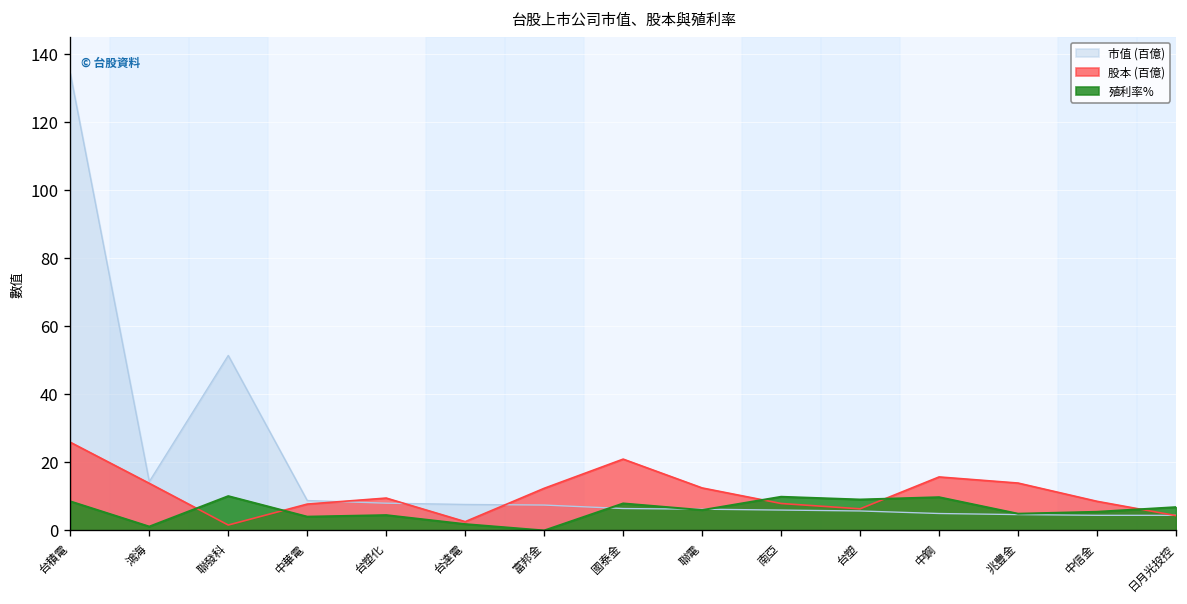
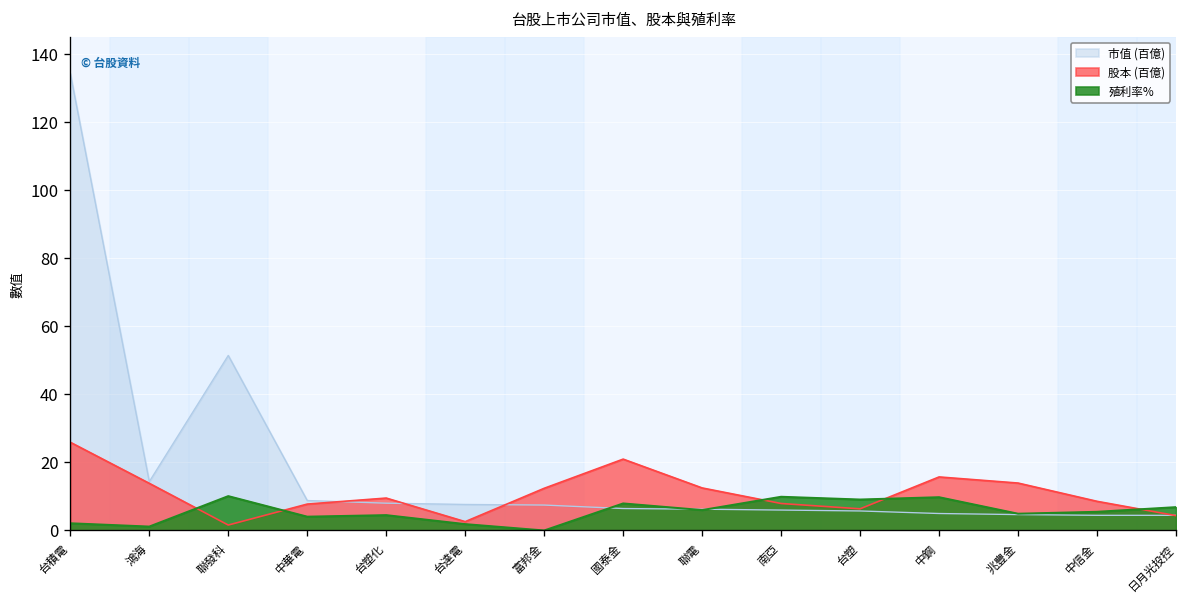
殖利率%, 台積電: 9 -> 2
